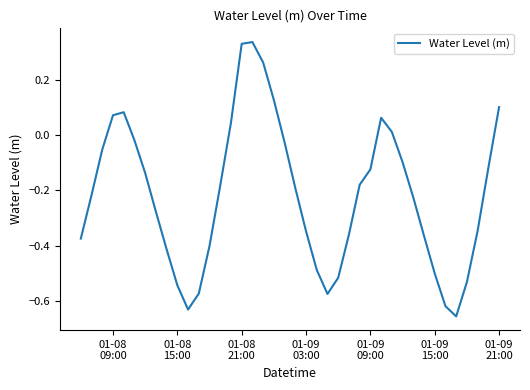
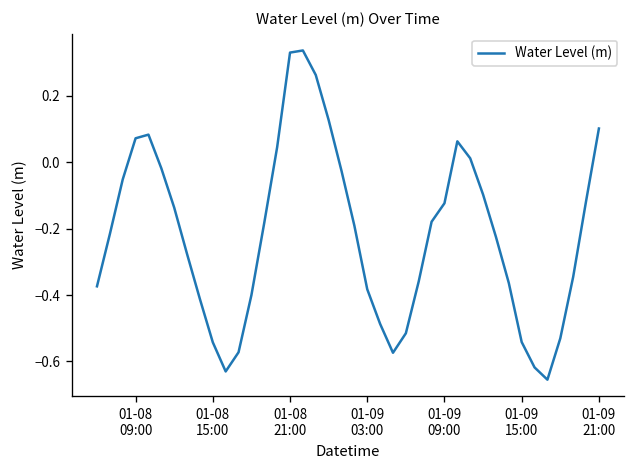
01-09 03:00: -0.35 -> -0.38
01-09 15:00: -0.50 -> -0.54
